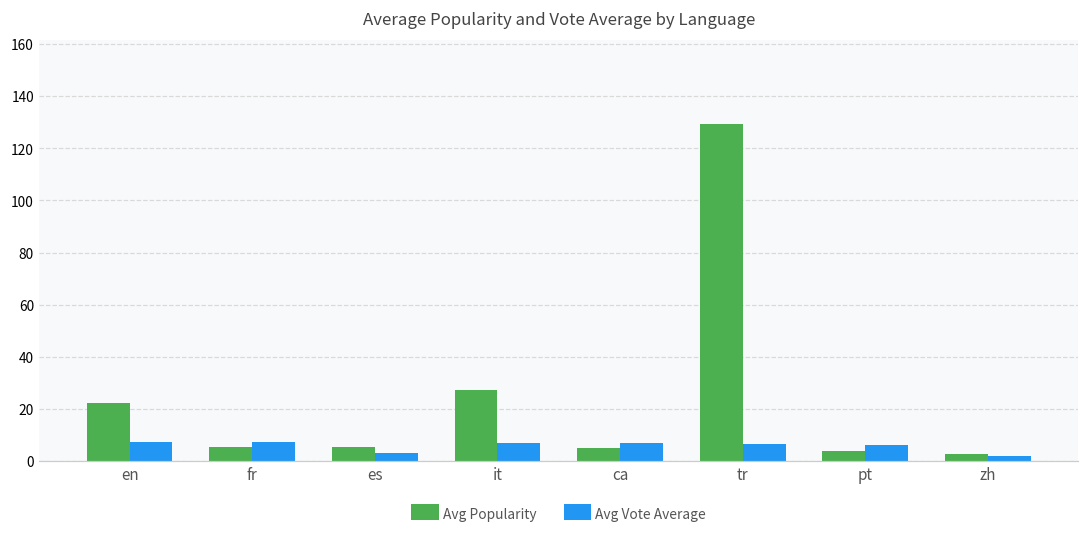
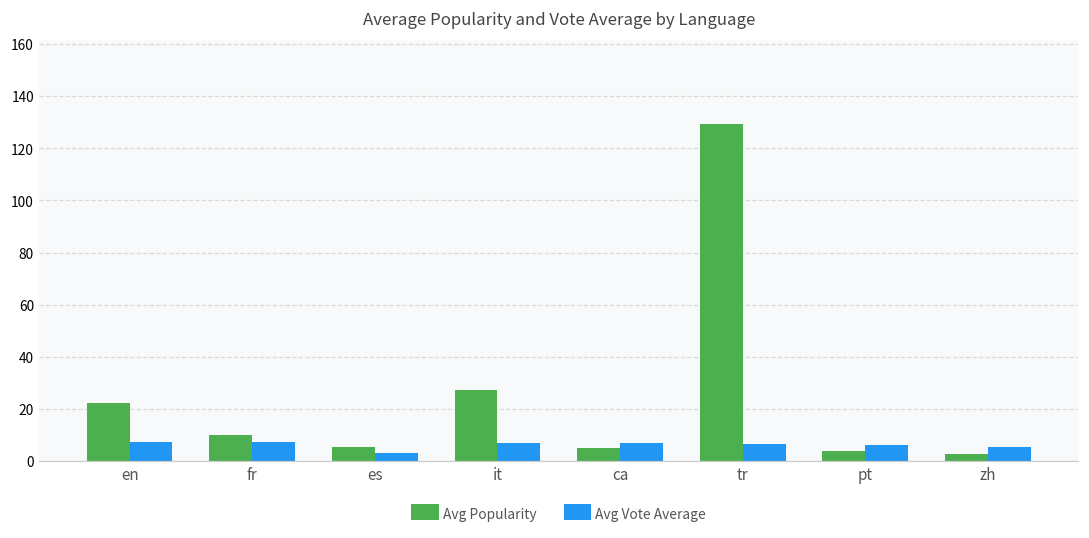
Avg Popularity, fr: 5 -> 10
Avg Vote Average, zh: 2 -> 6
